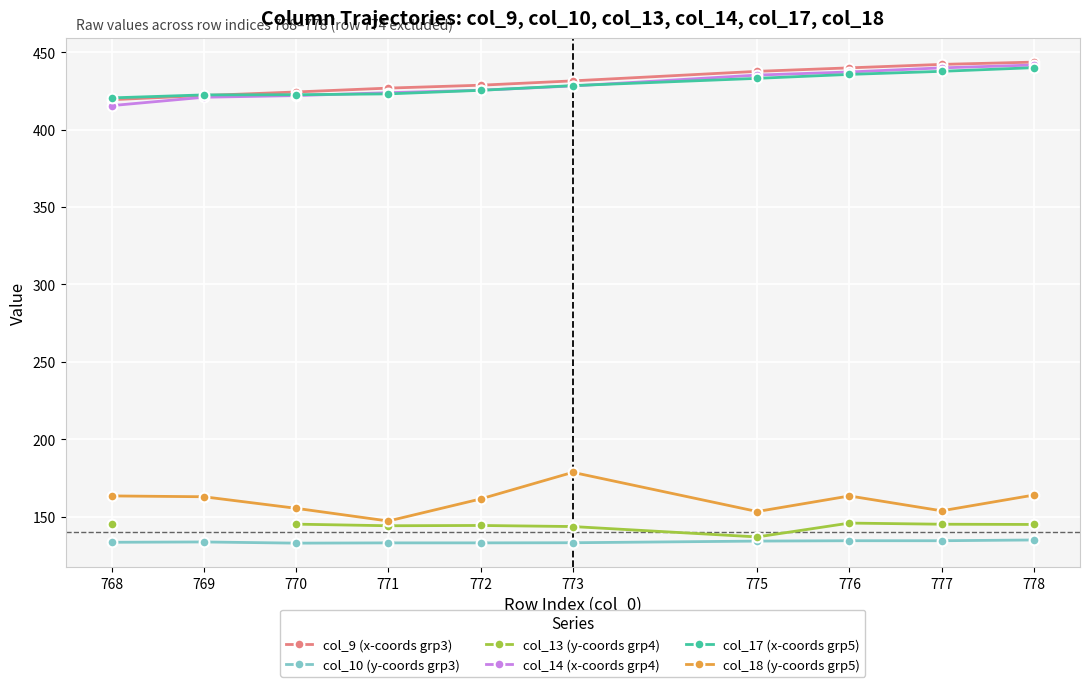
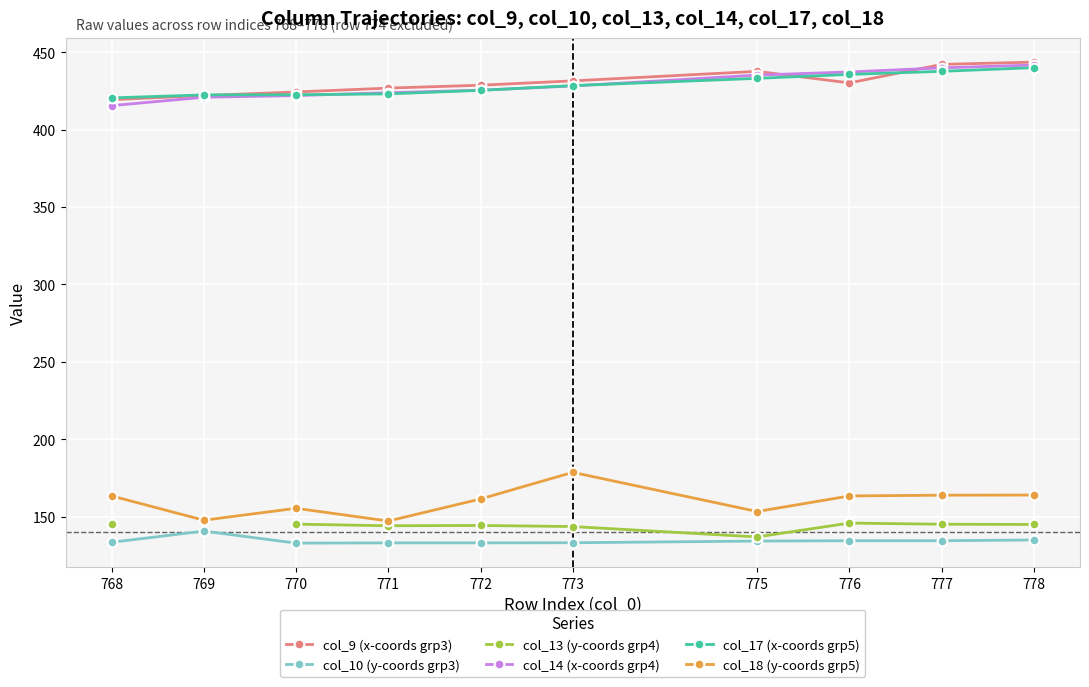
col_10 (y-coords grp3), 769: 134 -> 141
col_18 (y-coords grp5), 769: 163 -> 148
col_9 (x-coords grp3), 776: 440 -> 430
col_18 (y-coords grp5), 777: 154 -> 164
